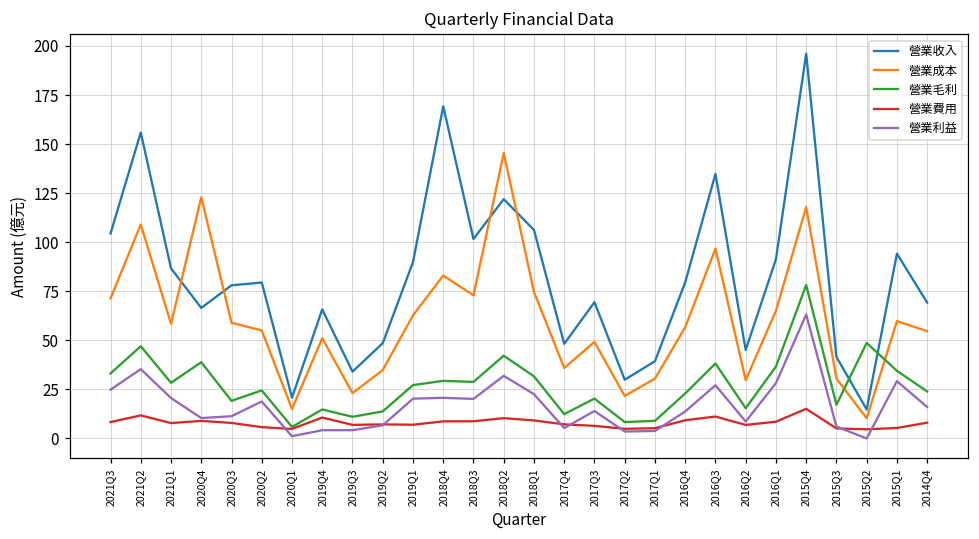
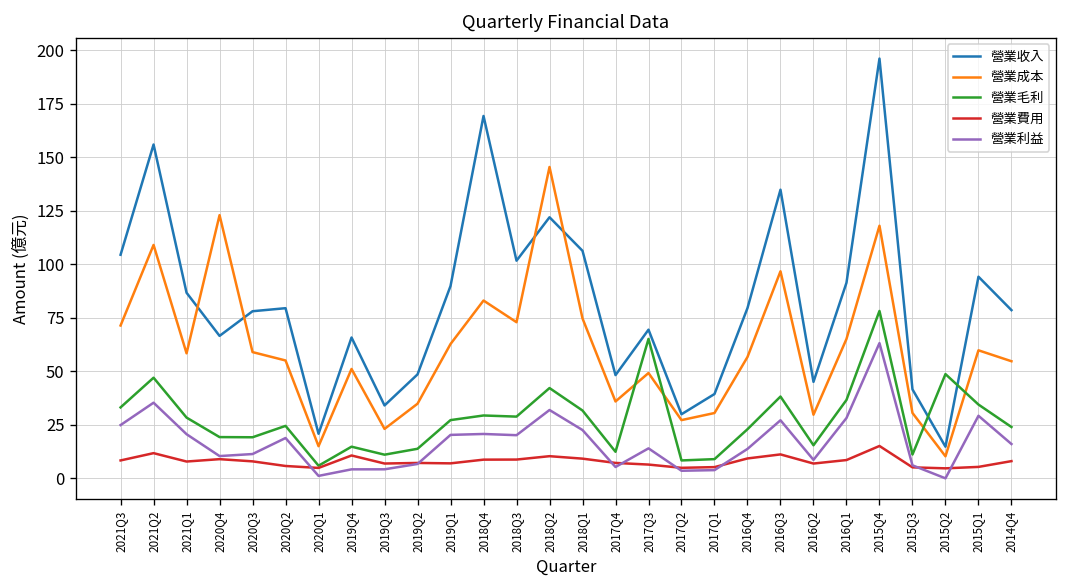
營業毛利, 2020Q4: 39 -> 19
營業毛利, 2017Q3: 20 -> 65
營業成本, 2017Q2: 22 -> 27
營業毛利, 2015Q3: 17 -> 11
營業收入, 2014Q4: 69 -> 79
